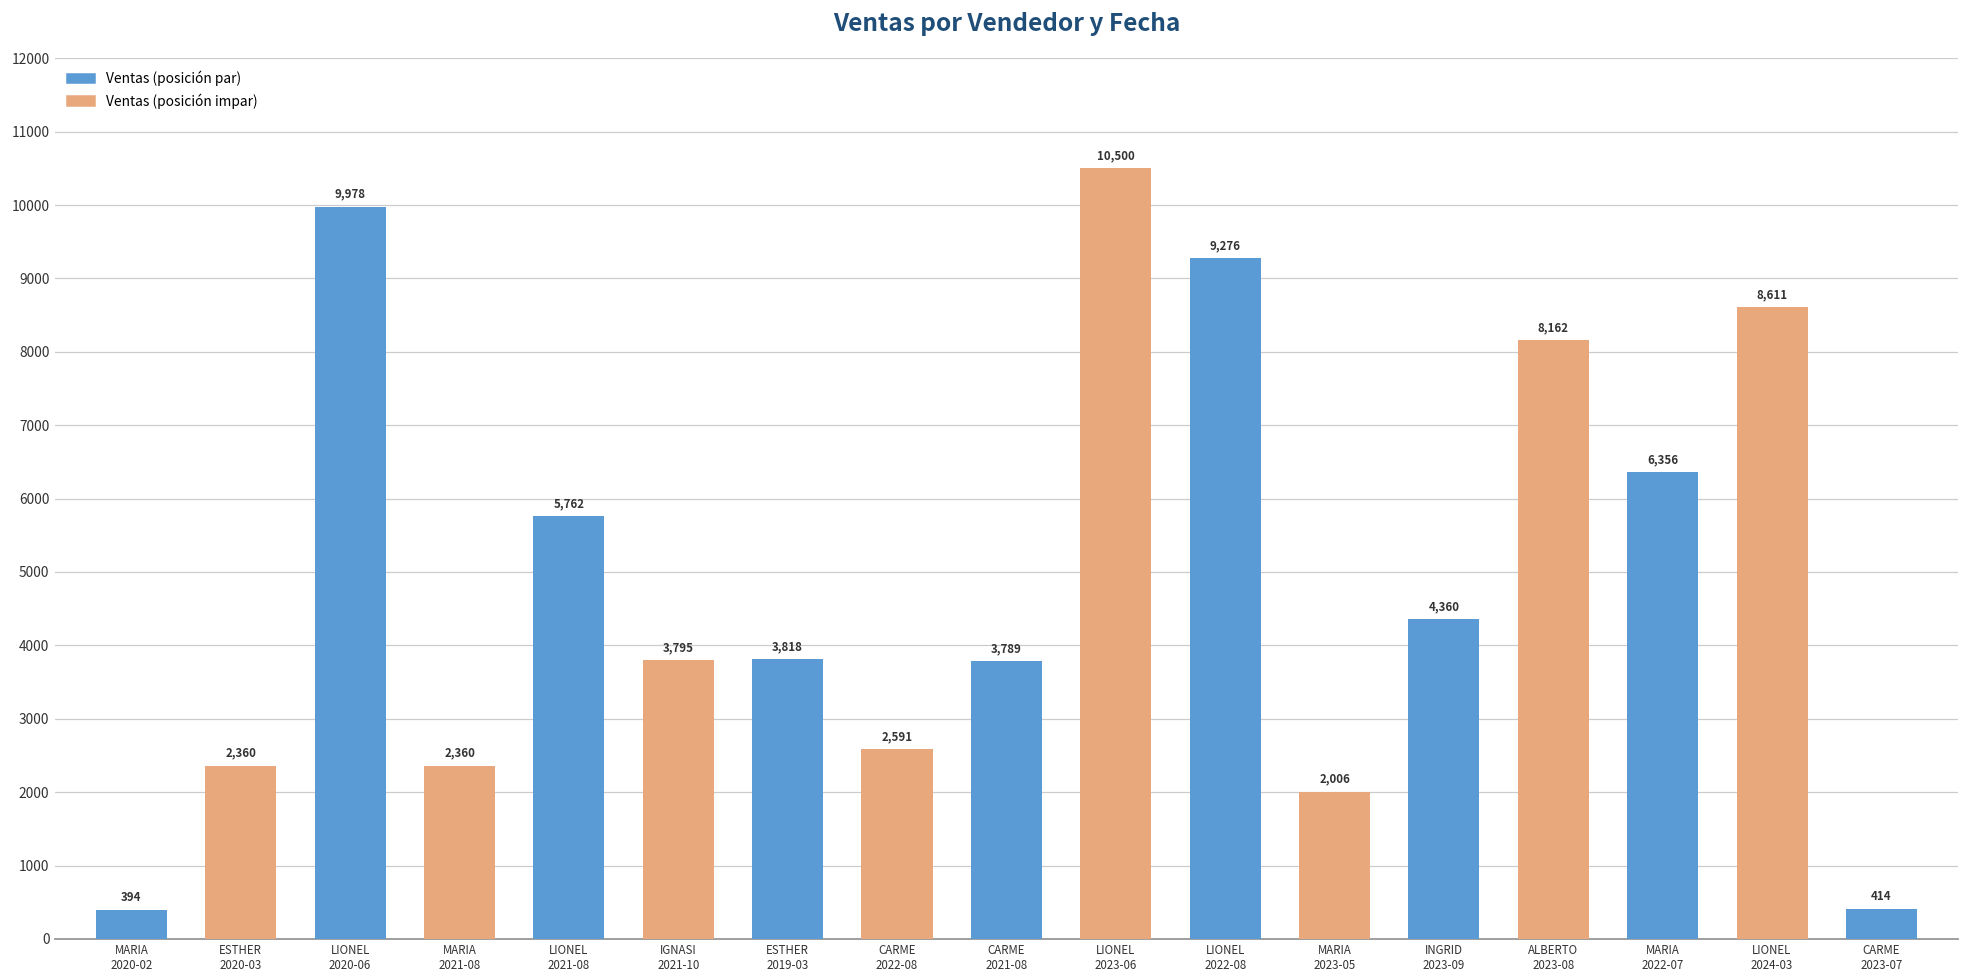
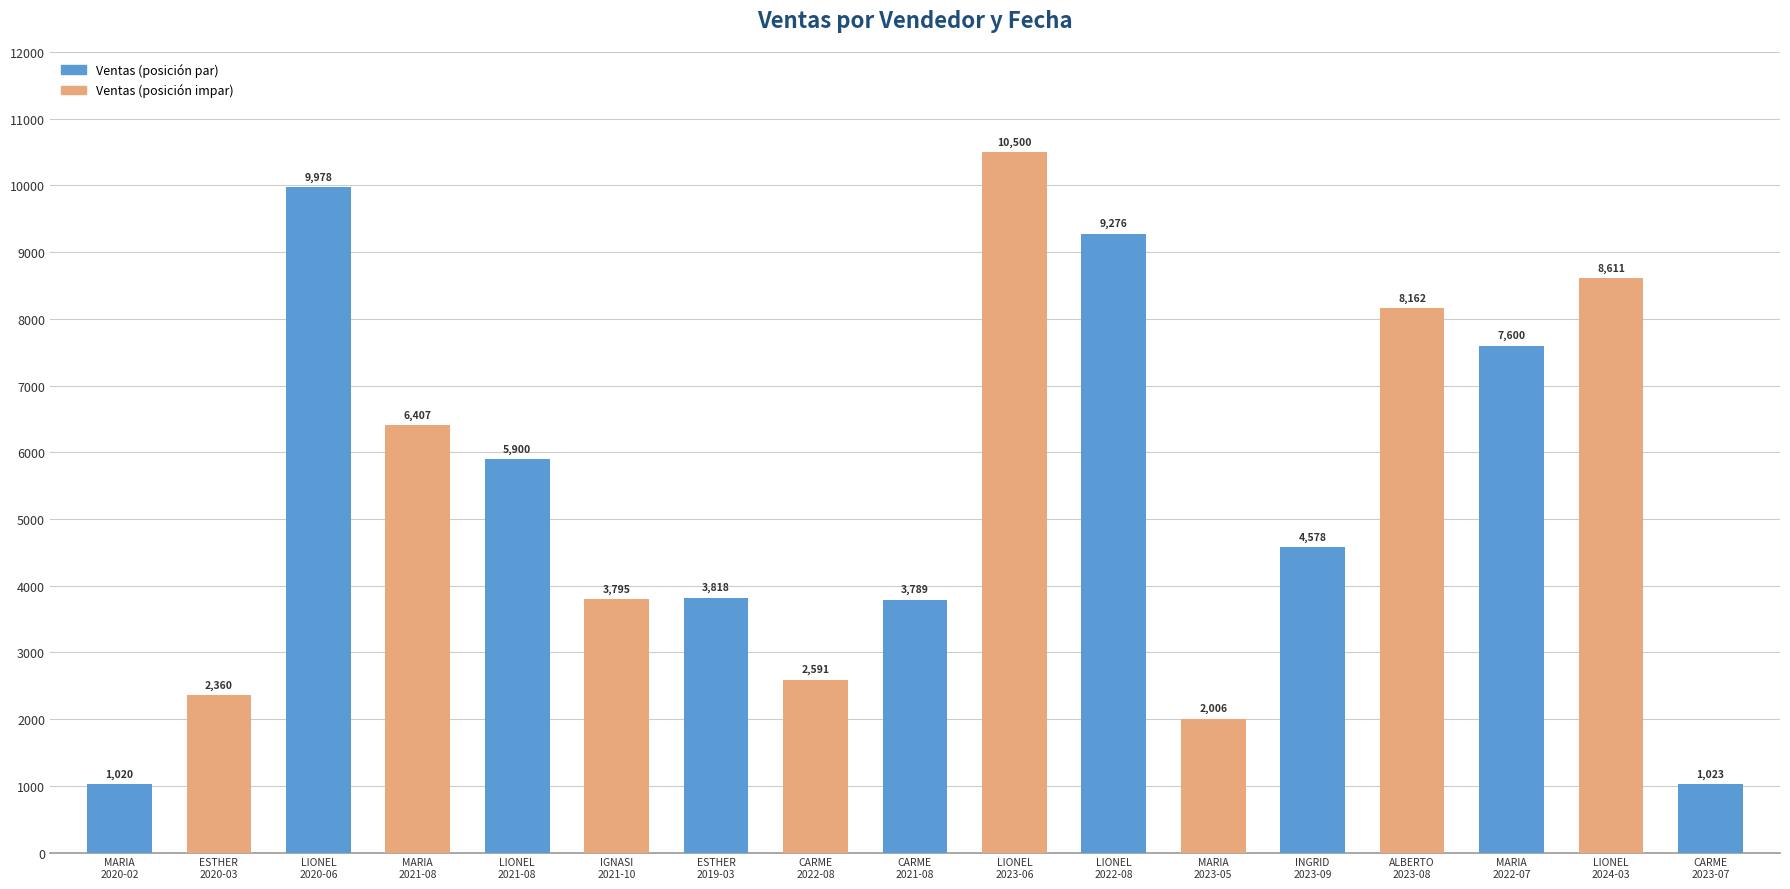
MARIA 2020-02: 394 -> 1,020
MARIA 2021-08: 2,360 -> 6,407
LIONEL 2021-08: 5,762 -> 5,900
INGRID 2023-09: 4,360 -> 4,578
MARIA 2022-07: 6,356 -> 7,600
CARME 2023-07: 414 -> 1,023
